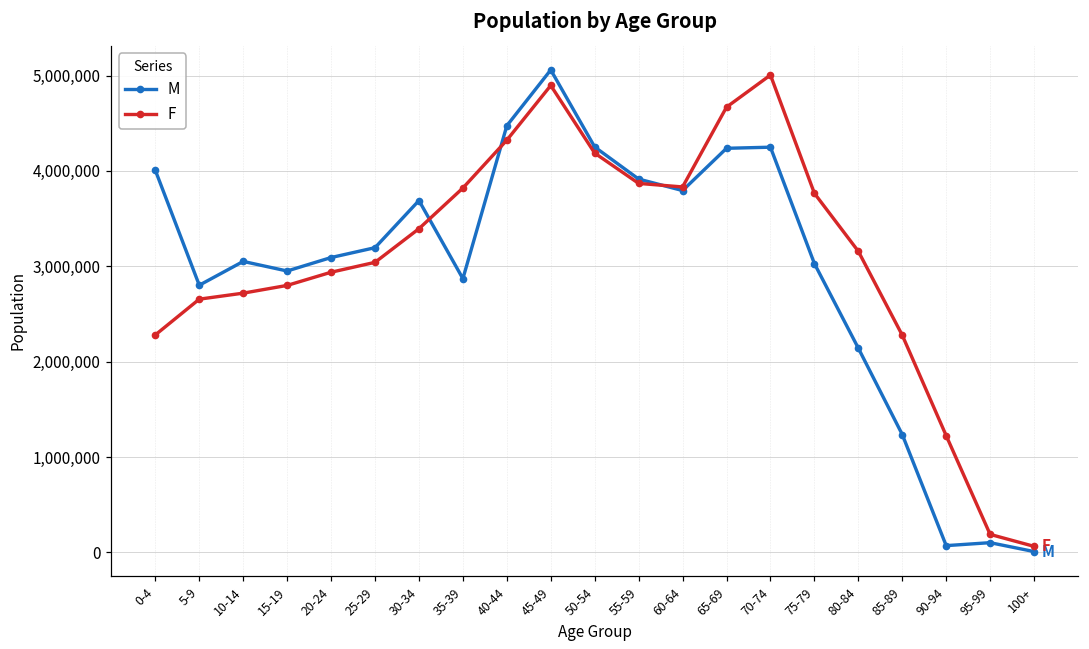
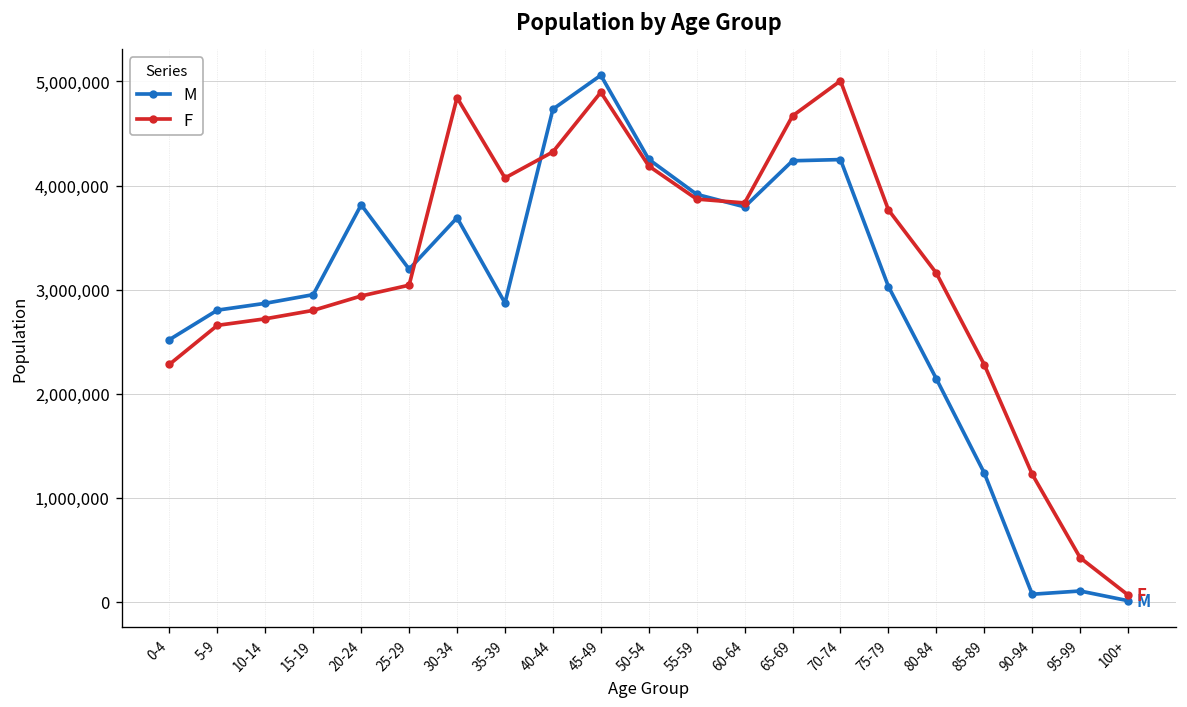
M, 0-4: 4,000,000 -> 2,500,000
M, 10-14: 3,100,000 -> 2,900,000
M, 20-24: 3,100,000 -> 3,800,000
F, 30-34: 3,400,000 -> 4,800,000
F, 35-39: 3,800,000 -> 4,100,000
M, 40-44: 4,500,000 -> 4,700,000
F, 95-99: 200,000 -> 400,000
